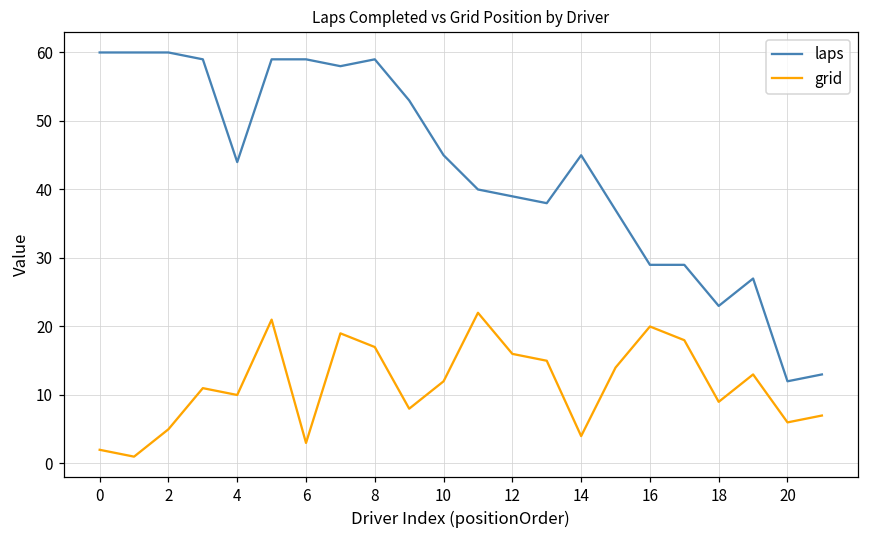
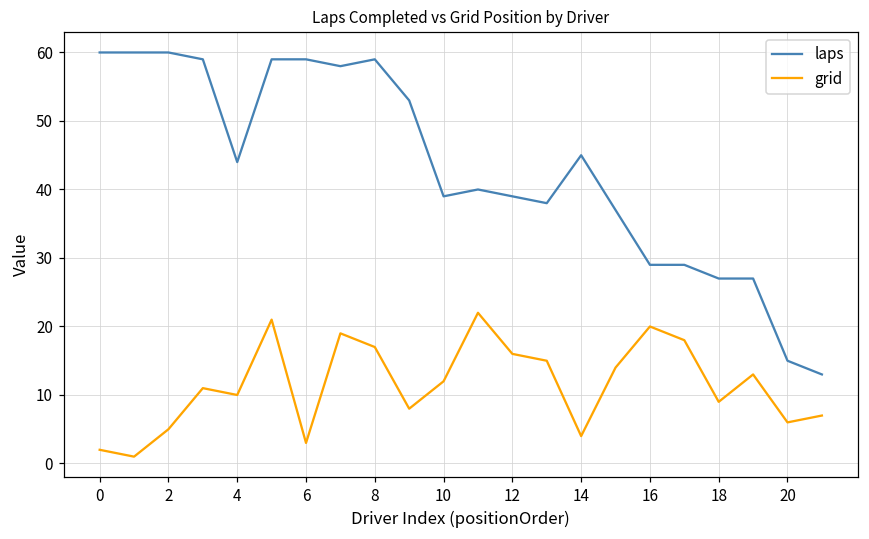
laps, 10: 45 -> 39
laps, 18: 23 -> 27
laps, 20: 12 -> 15
